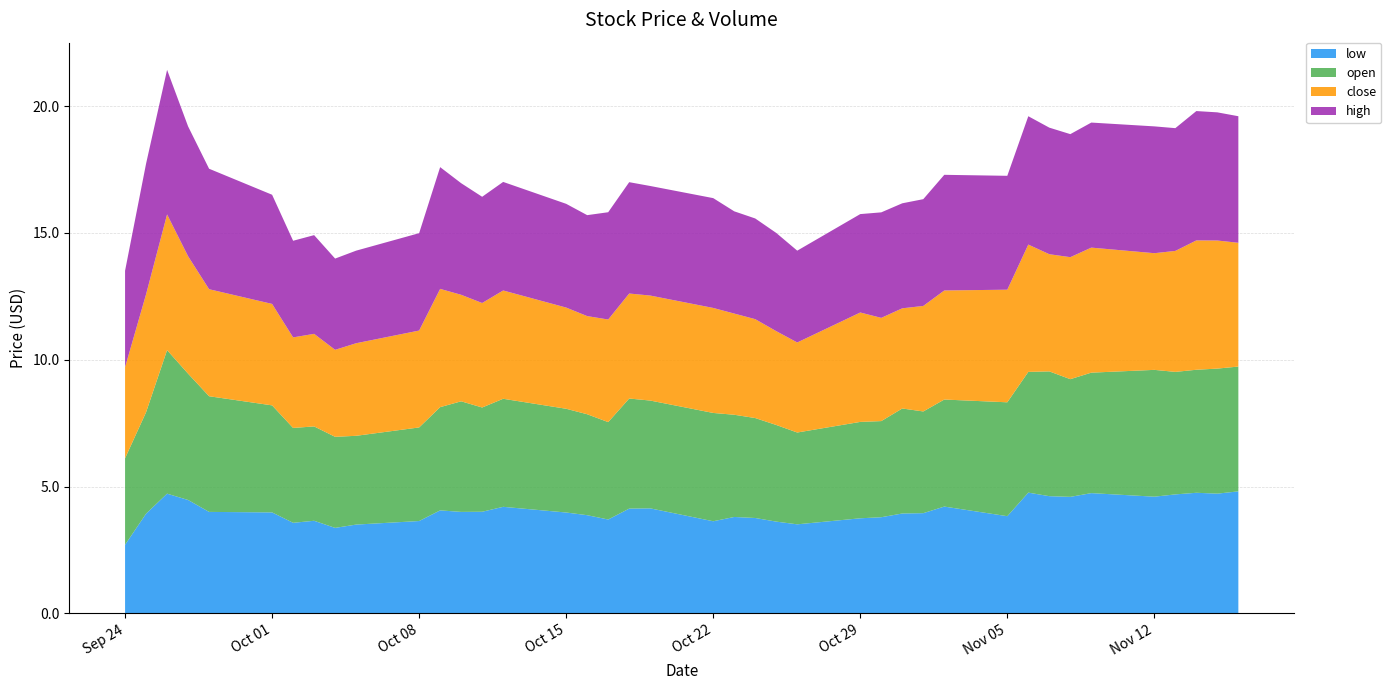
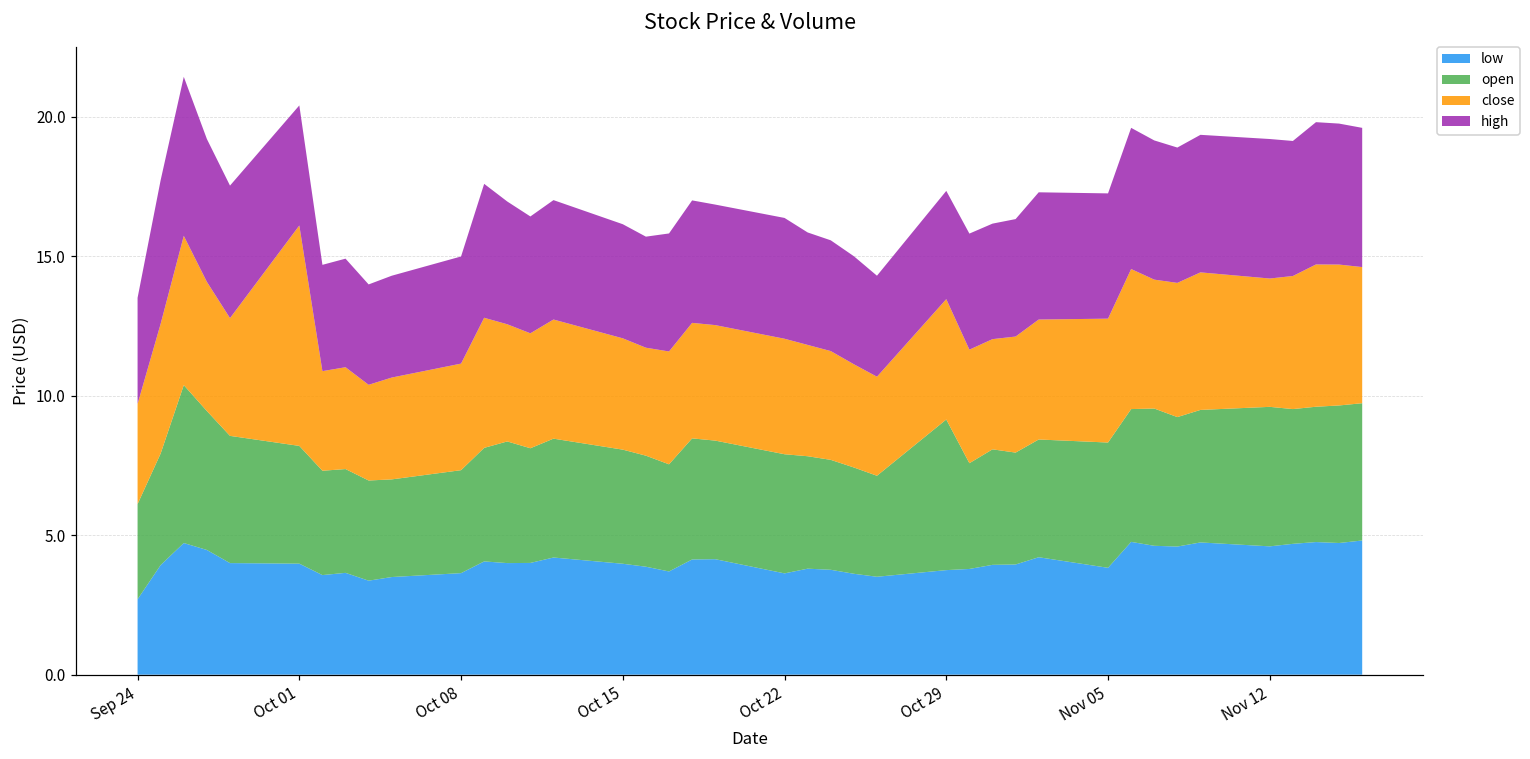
close, Oct 01: 4.0 -> 7.9
open, Oct 29: 3.8 -> 5.4
